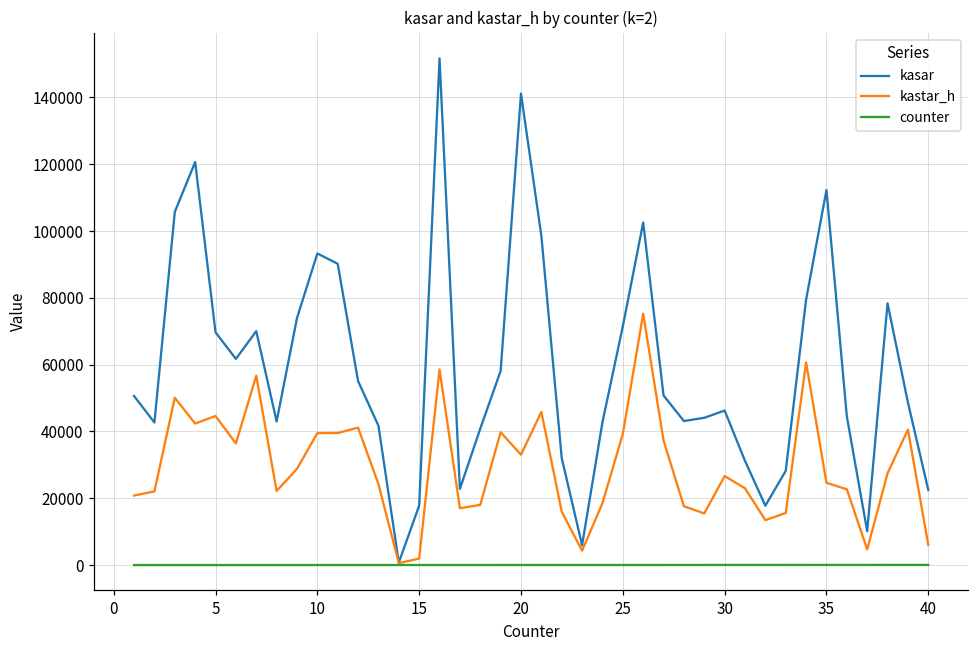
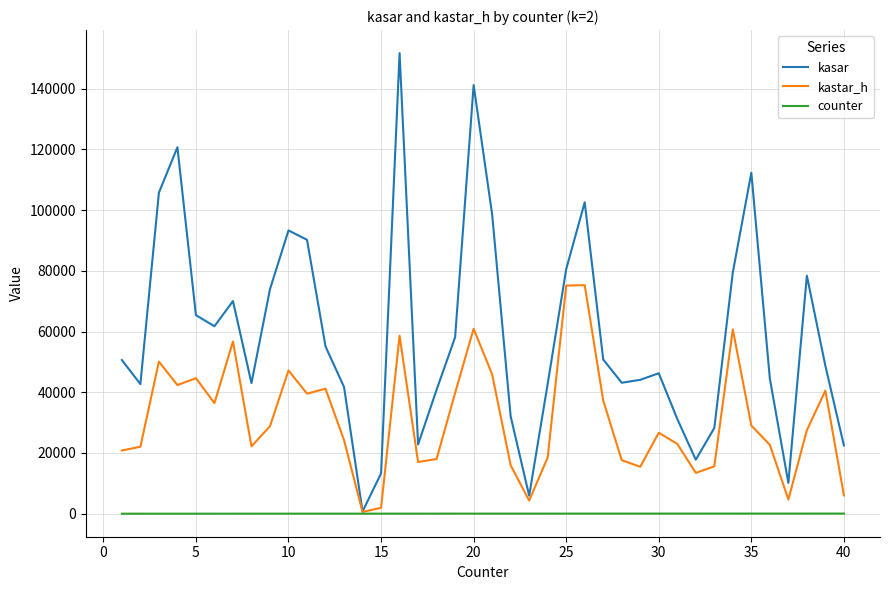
kasar, 5: 70000 -> 65000
kastar_h, 10: 40000 -> 47000
kasar, 15: 18000 -> 13000
kastar_h, 20: 33000 -> 61000
kasar, 25: 71000 -> 81000
kastar_h, 25: 39000 -> 75000
kastar_h, 35: 25000 -> 29000
